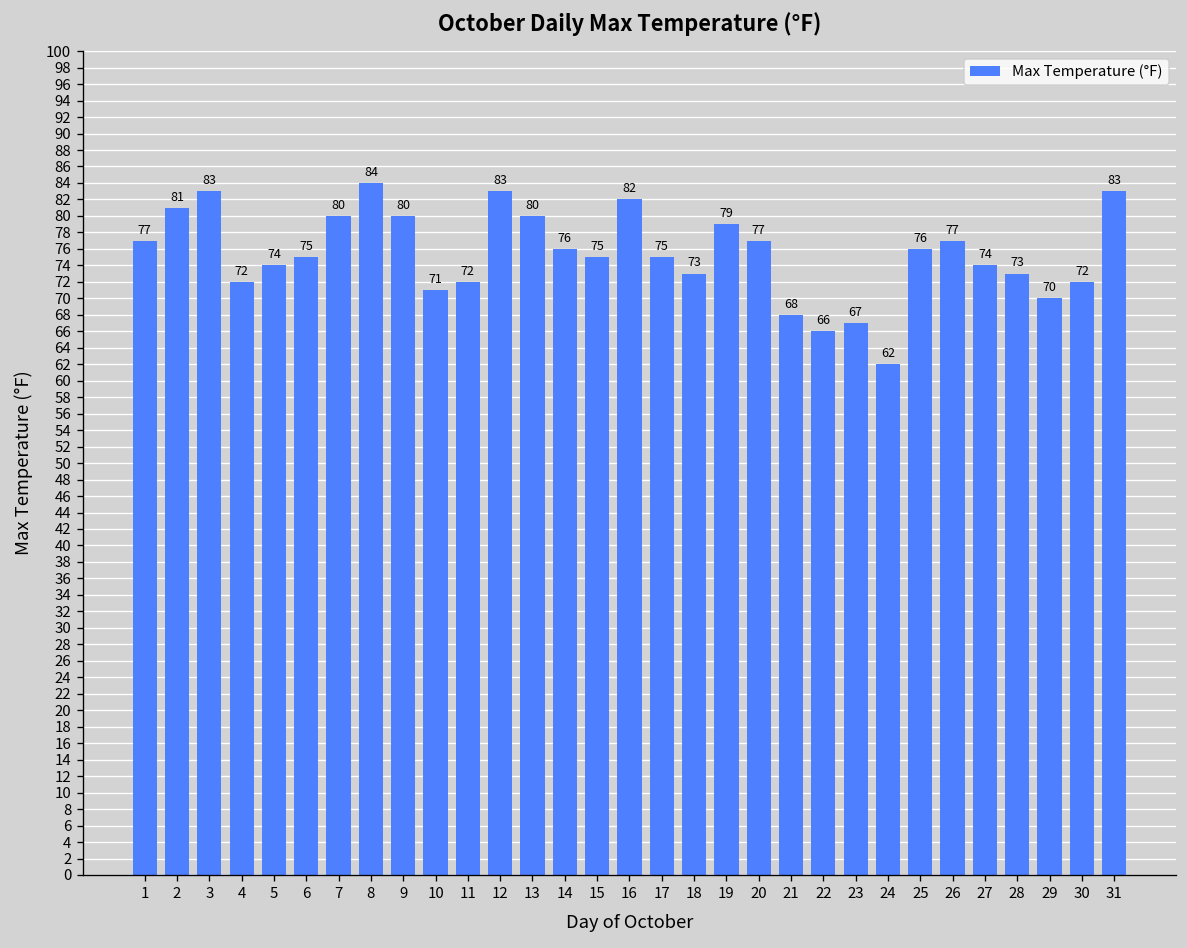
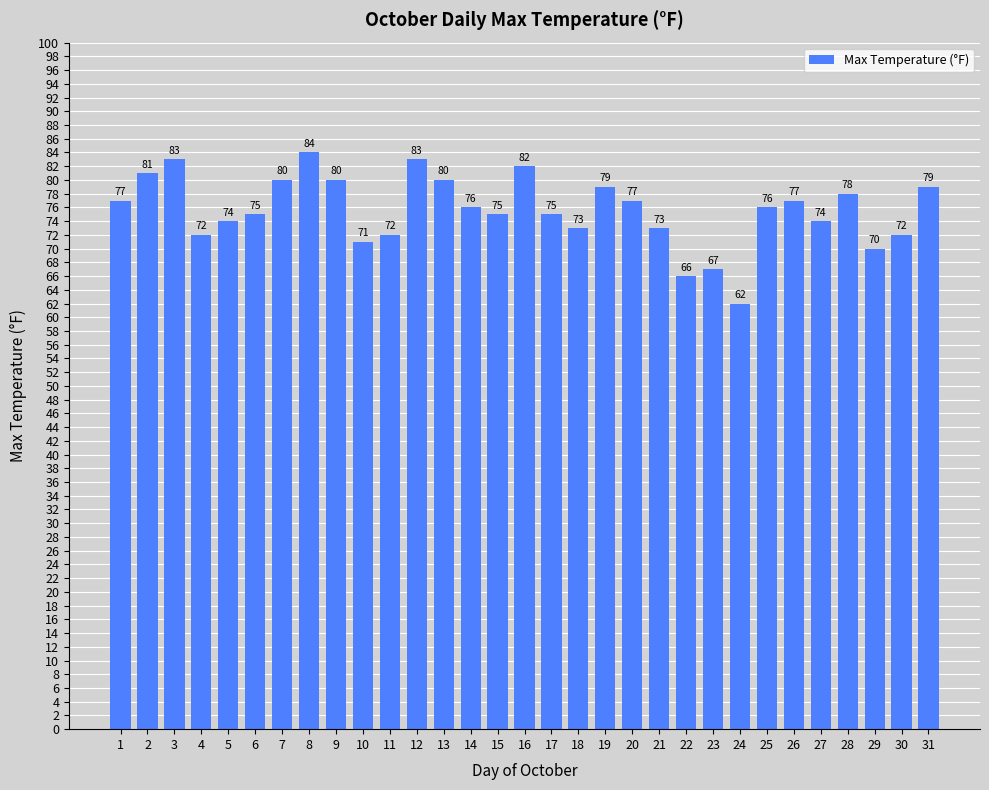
21: 68 -> 73
28: 73 -> 78
31: 83 -> 79
